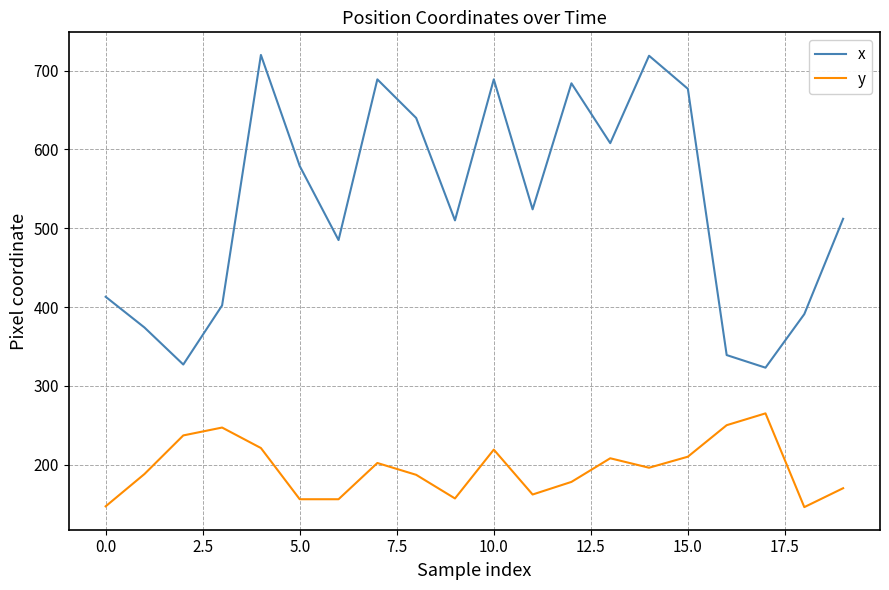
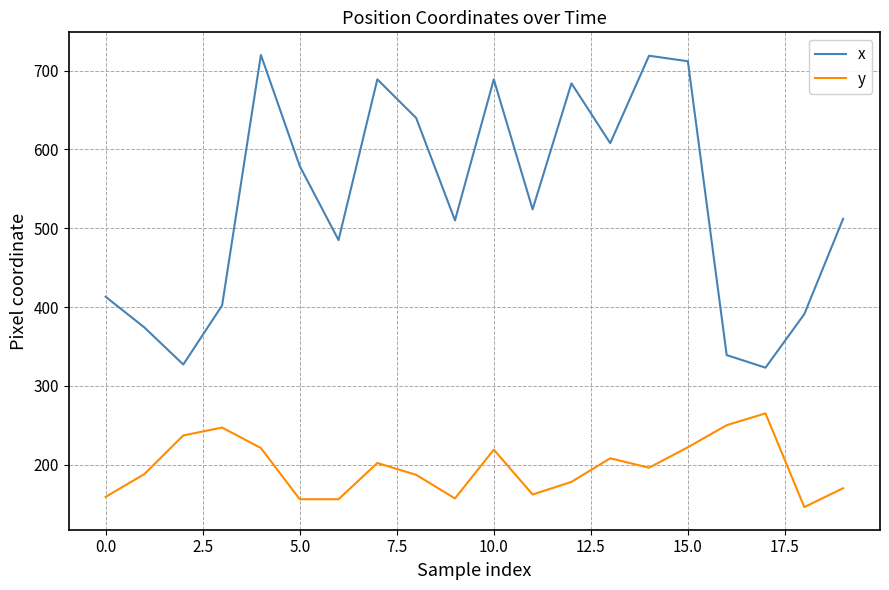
y, 0.0: 150 -> 160
x, 15.0: 680 -> 710
y, 15.0: 210 -> 220
